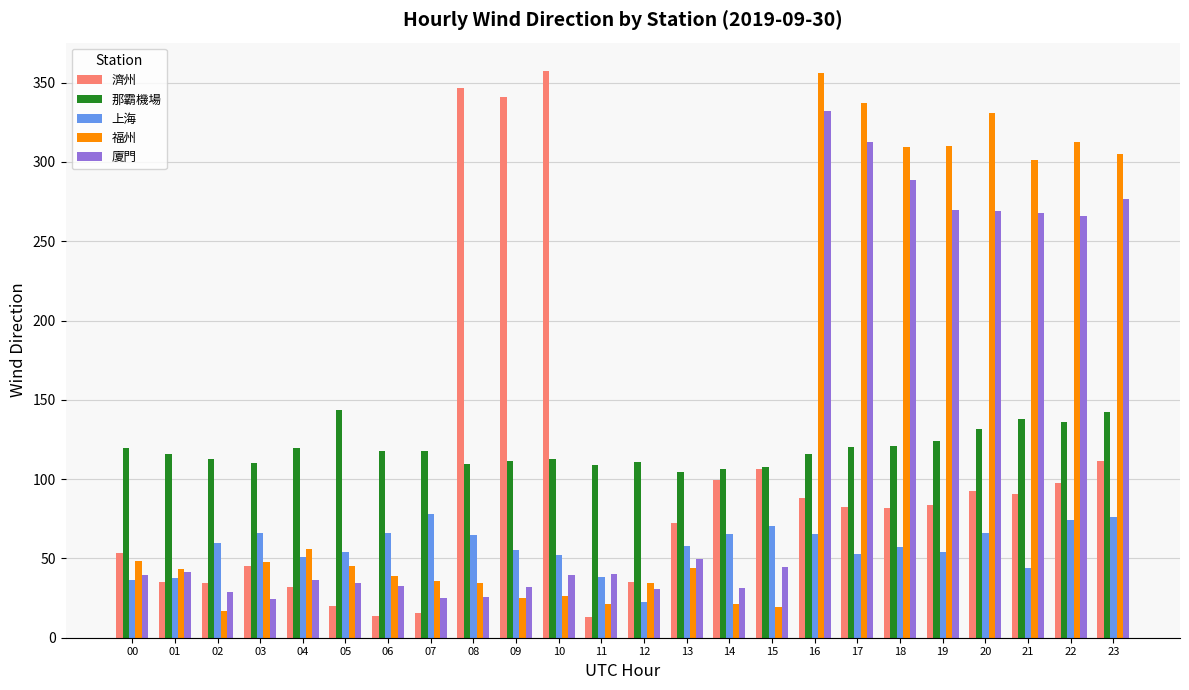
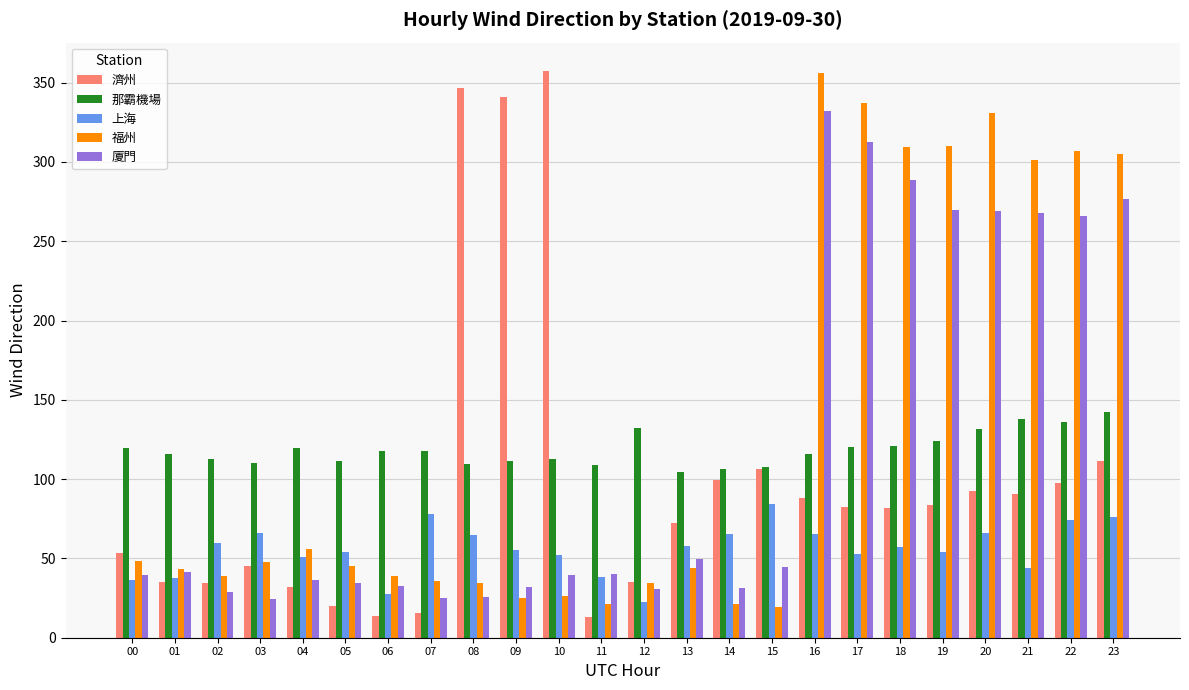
福州, 02: 17 -> 39
那霸機場, 05: 144 -> 112
上海, 06: 66 -> 28
那霸機場, 12: 111 -> 132
上海, 15: 71 -> 85
福州, 22: 312 -> 307
